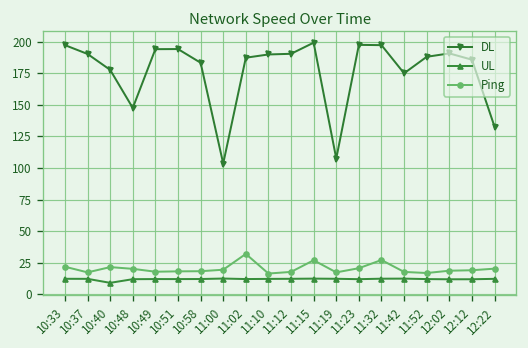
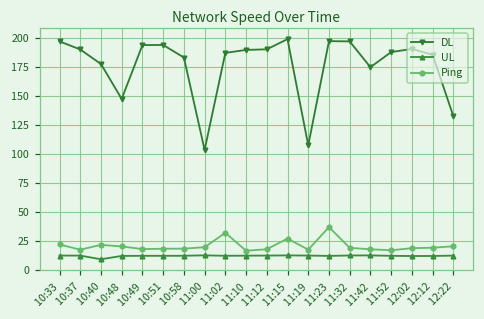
Ping, 11:23: 21 -> 37
Ping, 11:32: 27 -> 19
